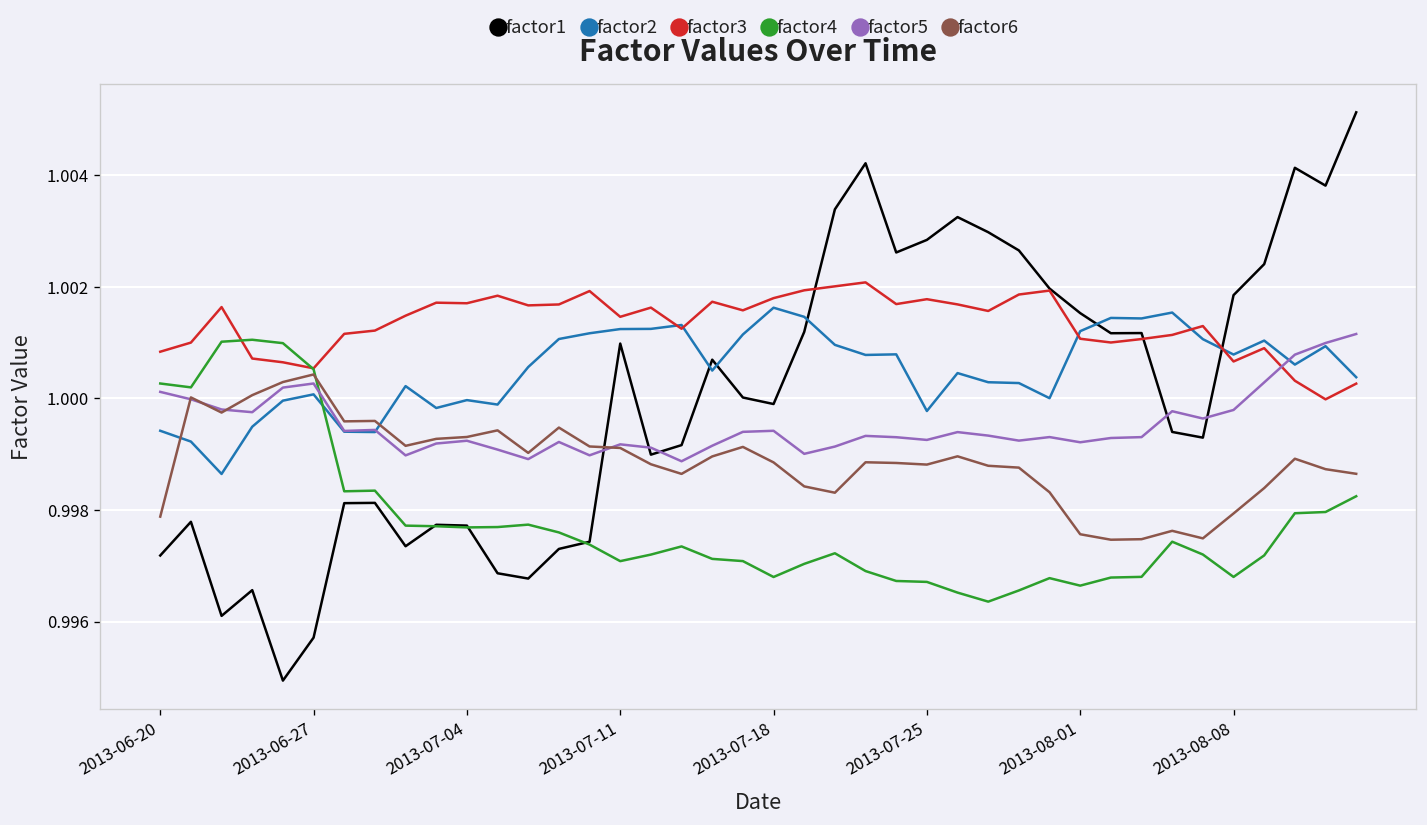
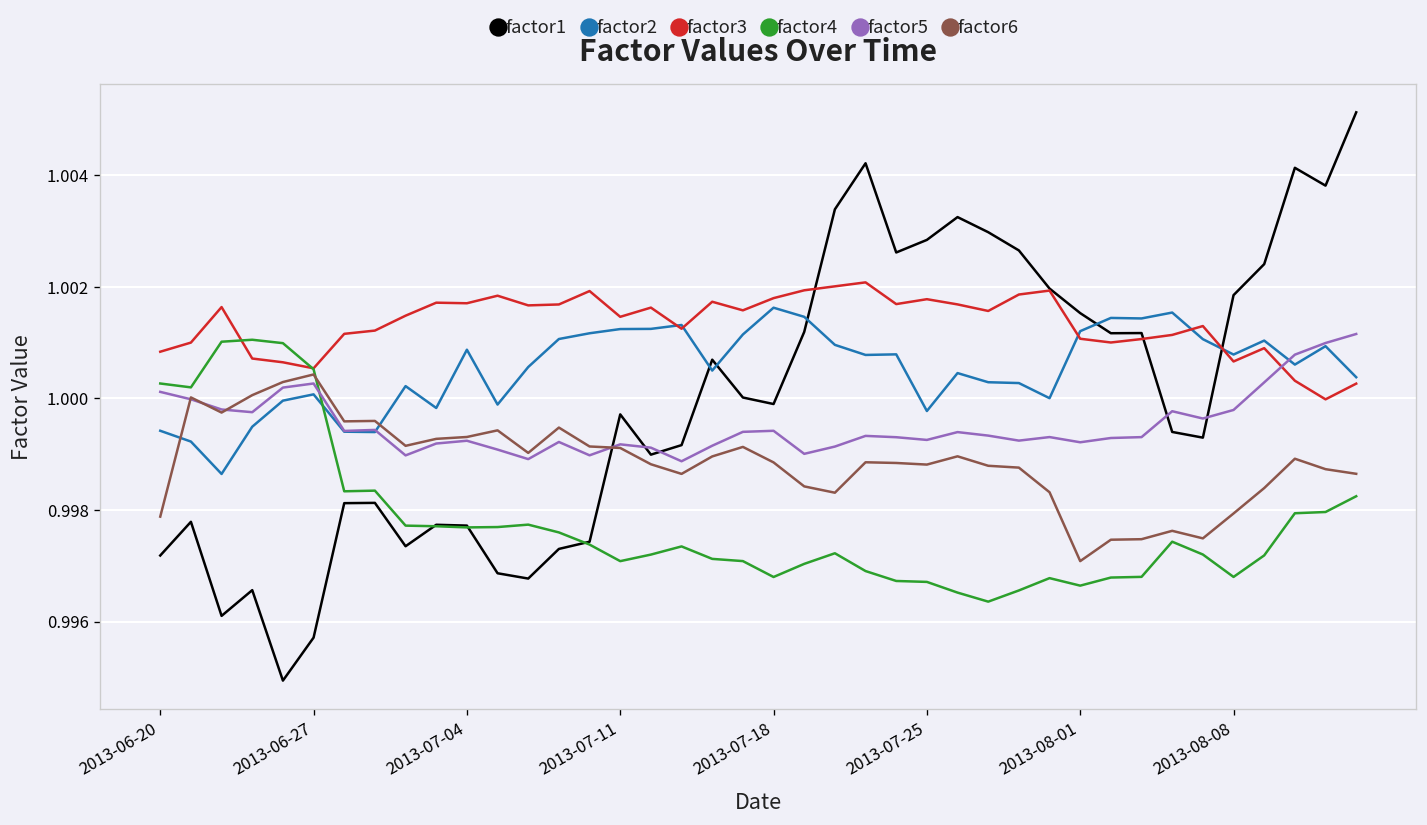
factor2, 2013-07-04: 1.0000 -> 1.0009
factor1, 2013-07-11: 1.0010 -> 0.9997
factor6, 2013-08-01: 0.9976 -> 0.9971
